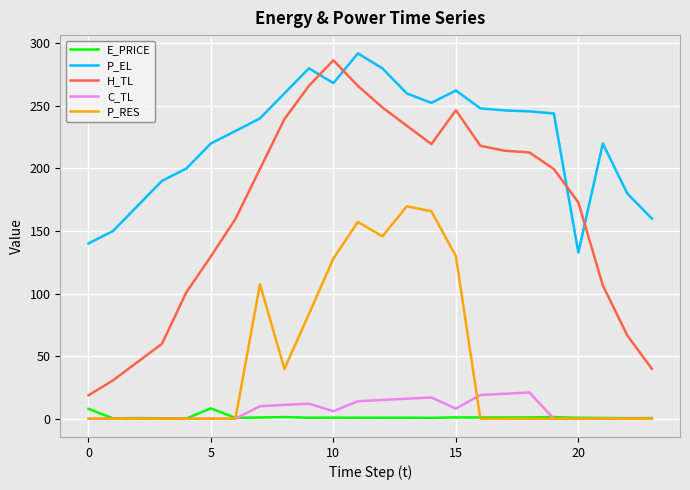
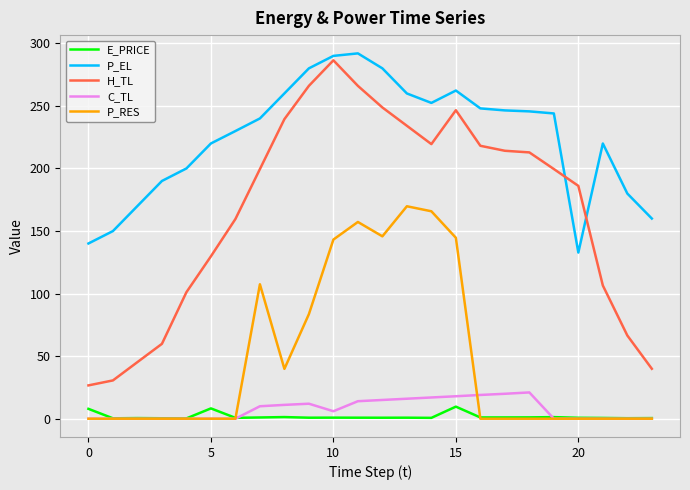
H_TL, 0: 19 -> 27
P_EL, 10: 268 -> 290
P_RES, 10: 128 -> 143
E_PRICE, 15: 1 -> 10
C_TL, 15: 8 -> 18
P_RES, 15: 130 -> 145
H_TL, 20: 173 -> 186
